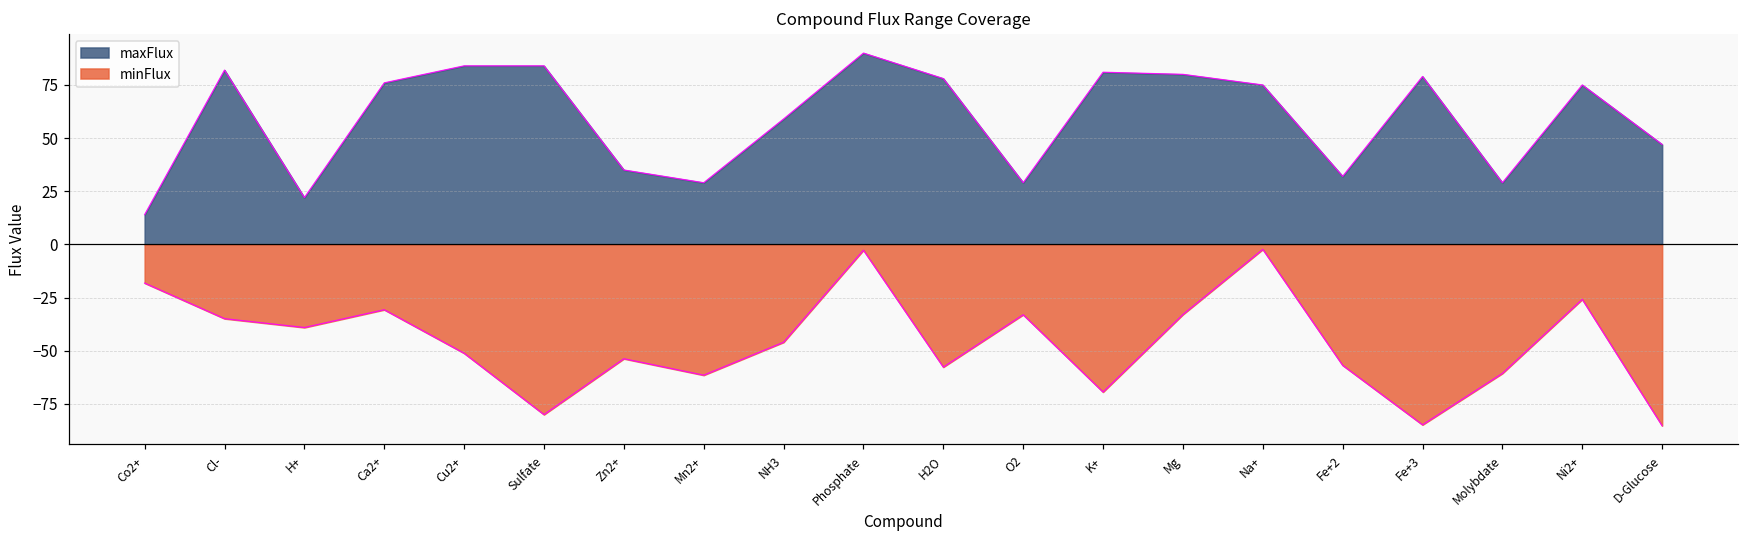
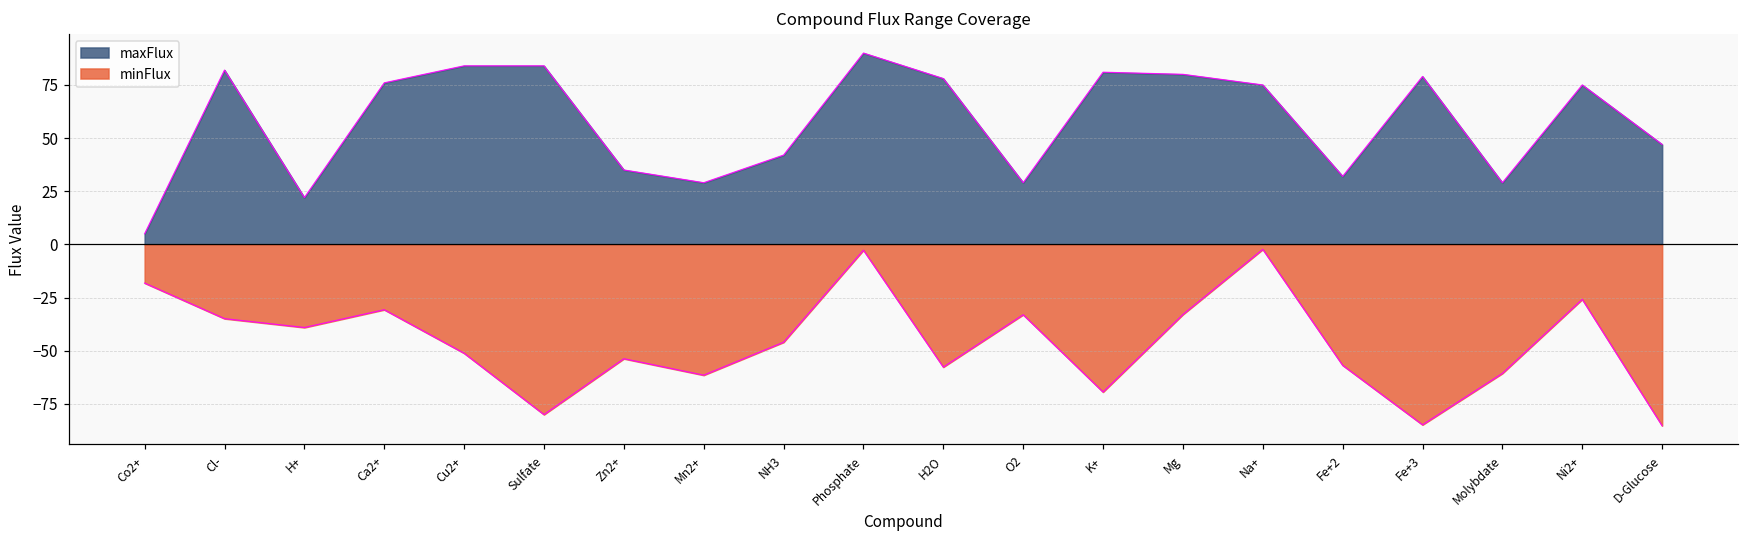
maxFlux, Co2+: 14 -> 5
maxFlux, NH3: 59 -> 42
